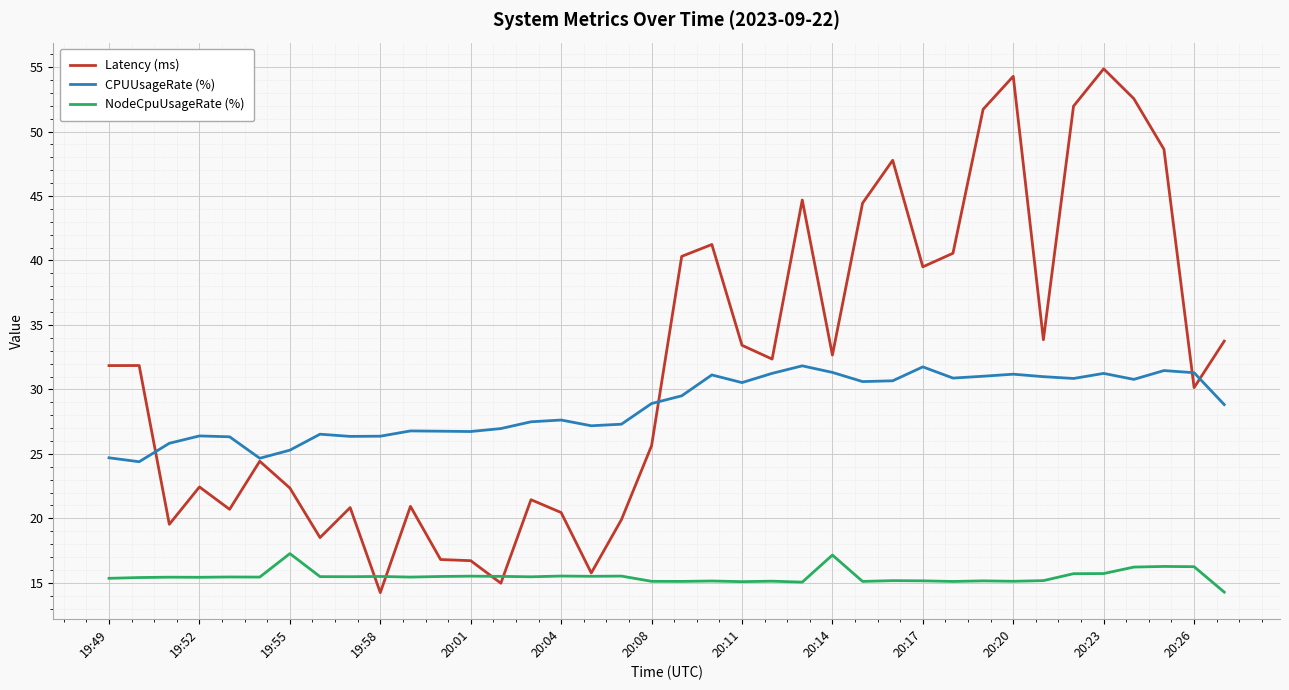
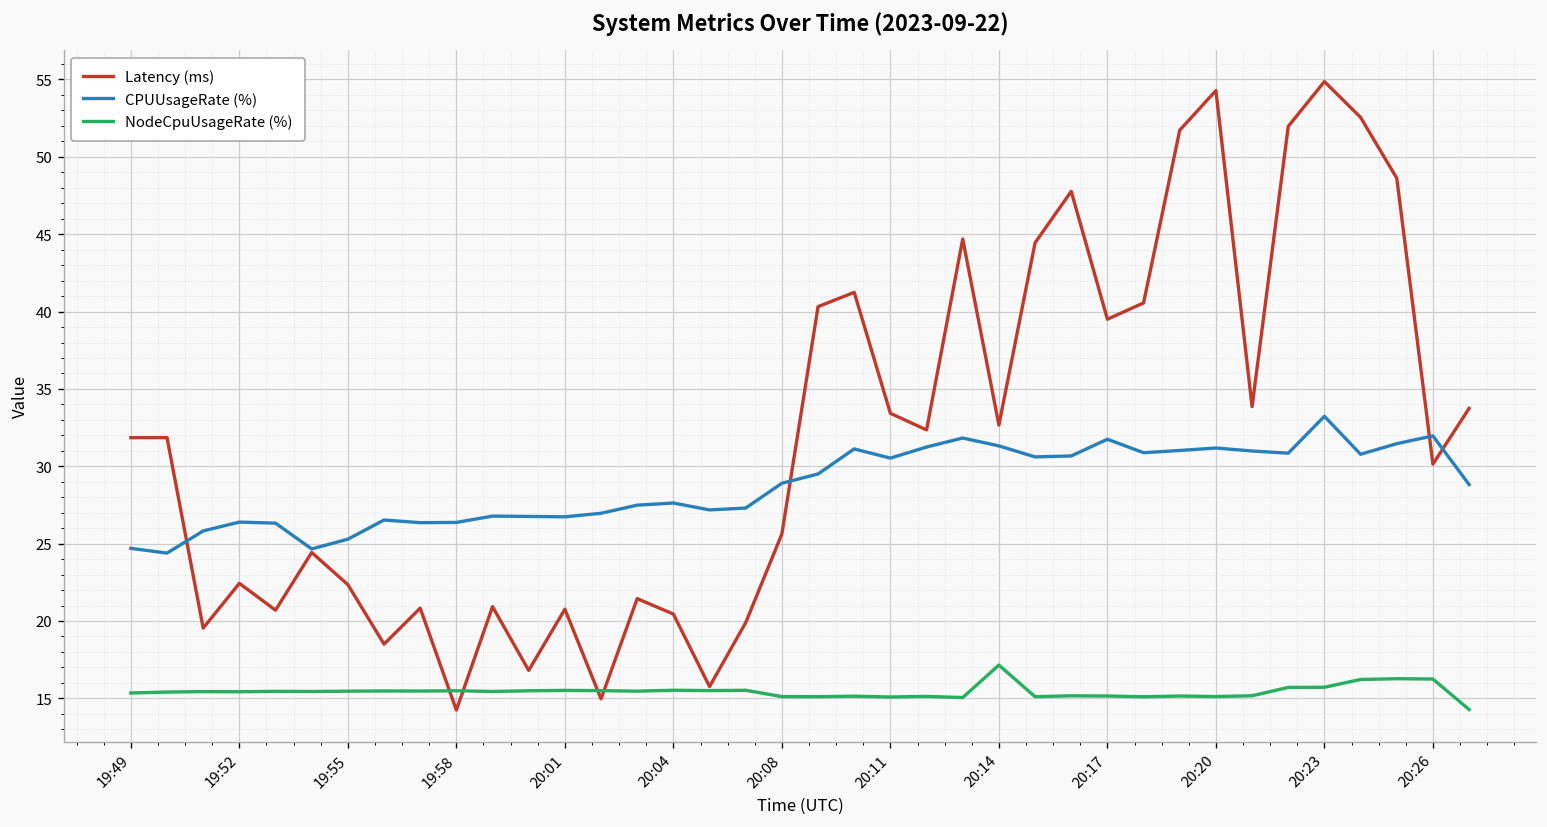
NodeCpuUsageRate (%), 19:55: 17.3 -> 15.5
Latency (ms), 20:01: 16.7 -> 20.8
CPUUsageRate (%), 20:23: 31.2 -> 33.2
CPUUsageRate (%), 20:26: 31.3 -> 32.0
